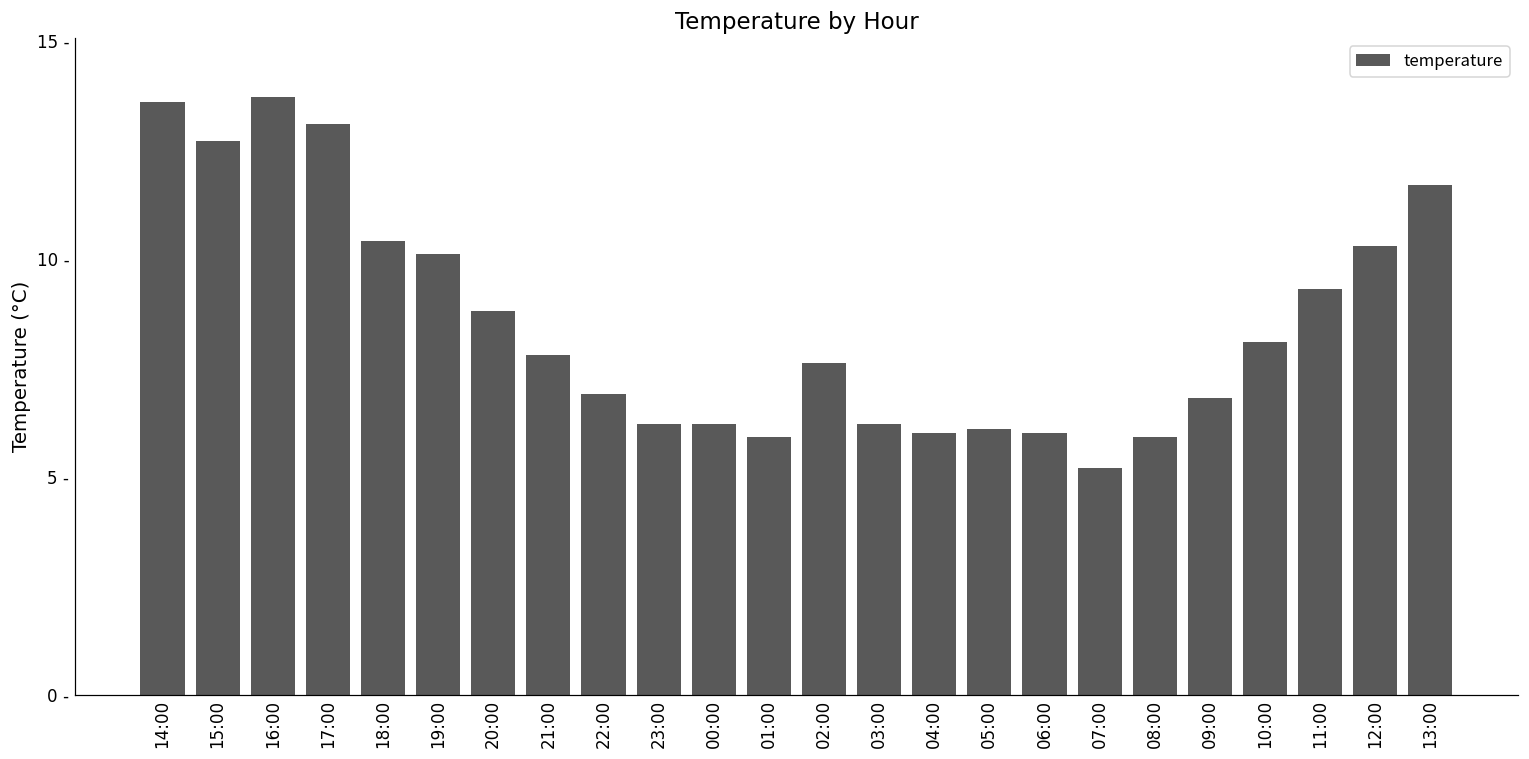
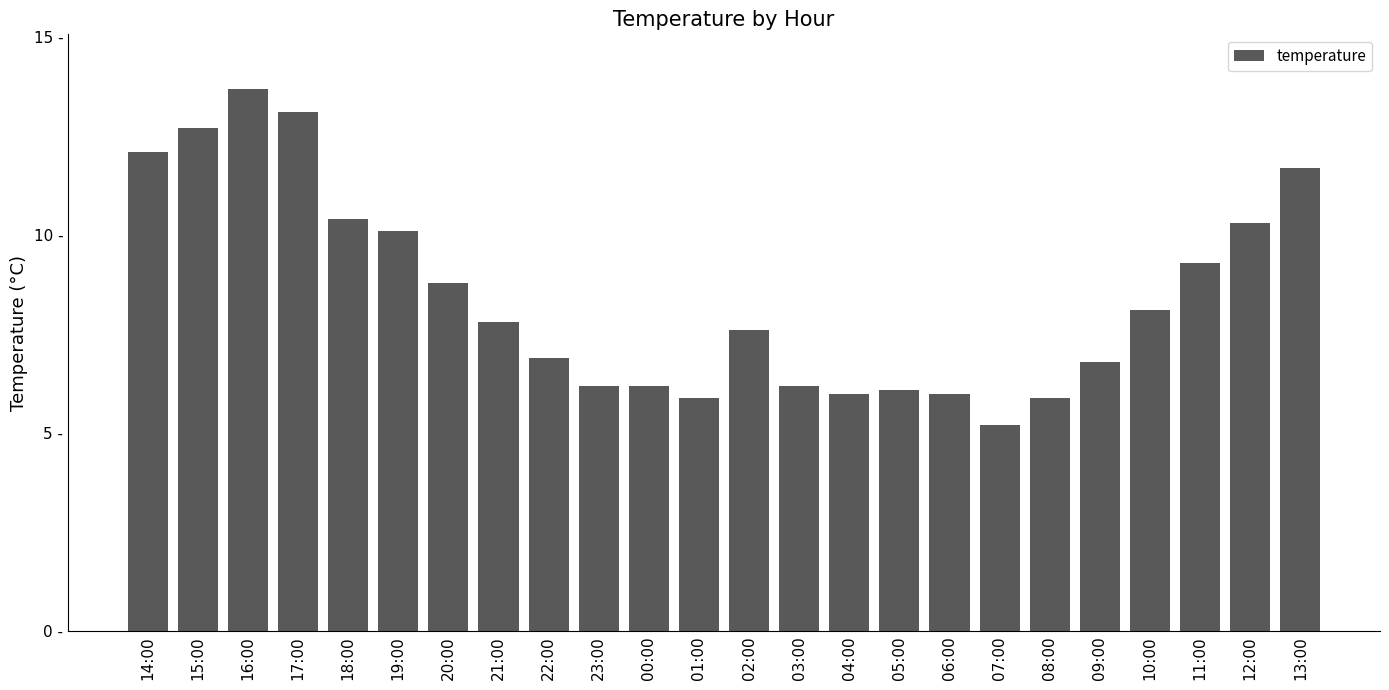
14:00: 13.6 - -> 12.1 -
